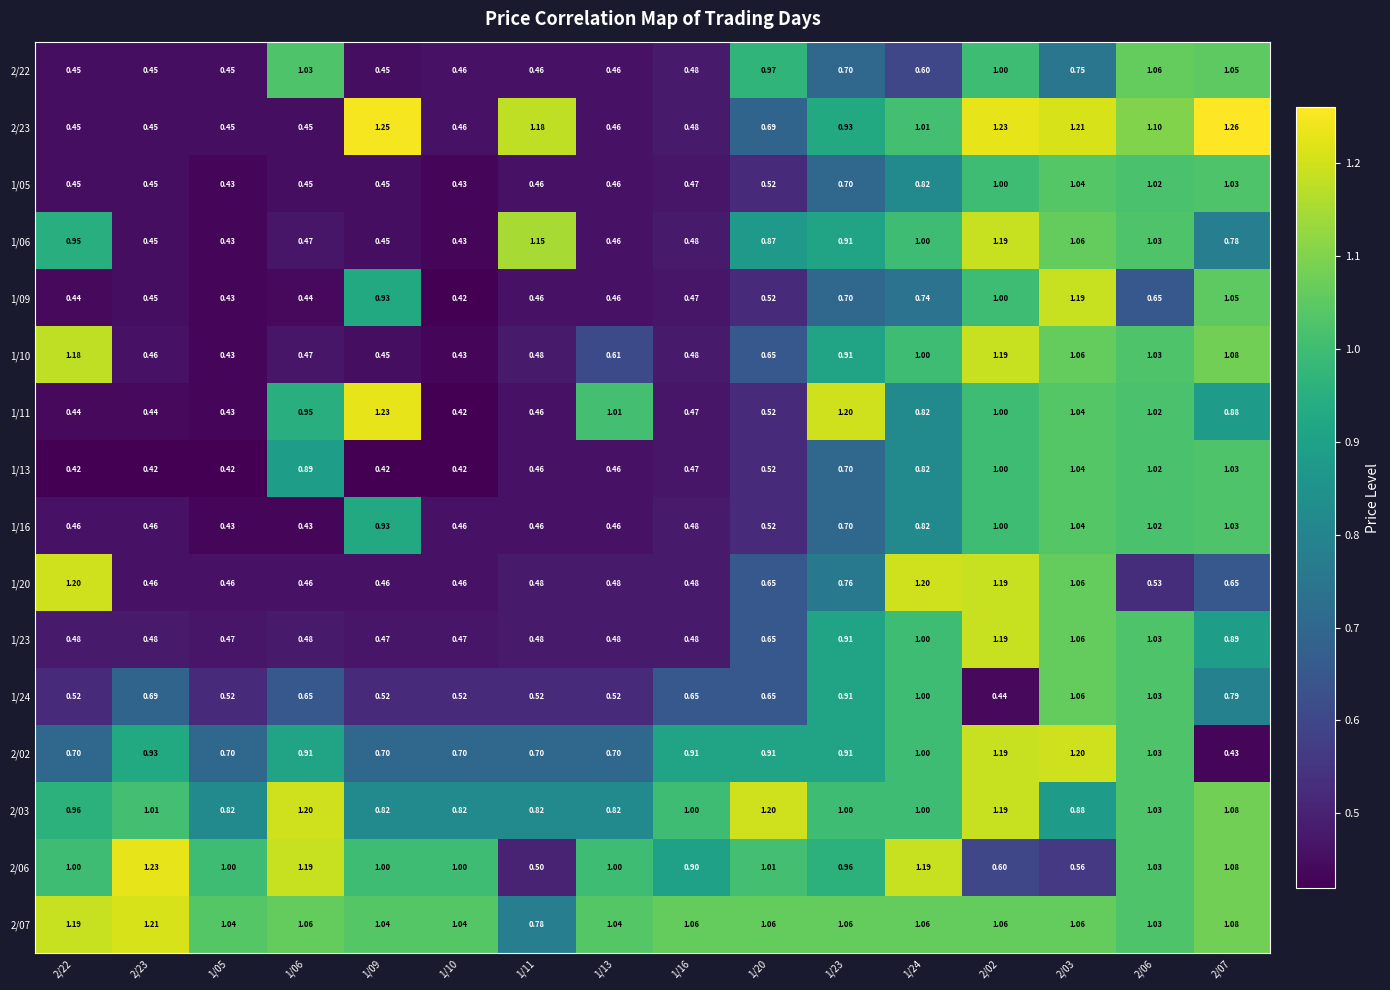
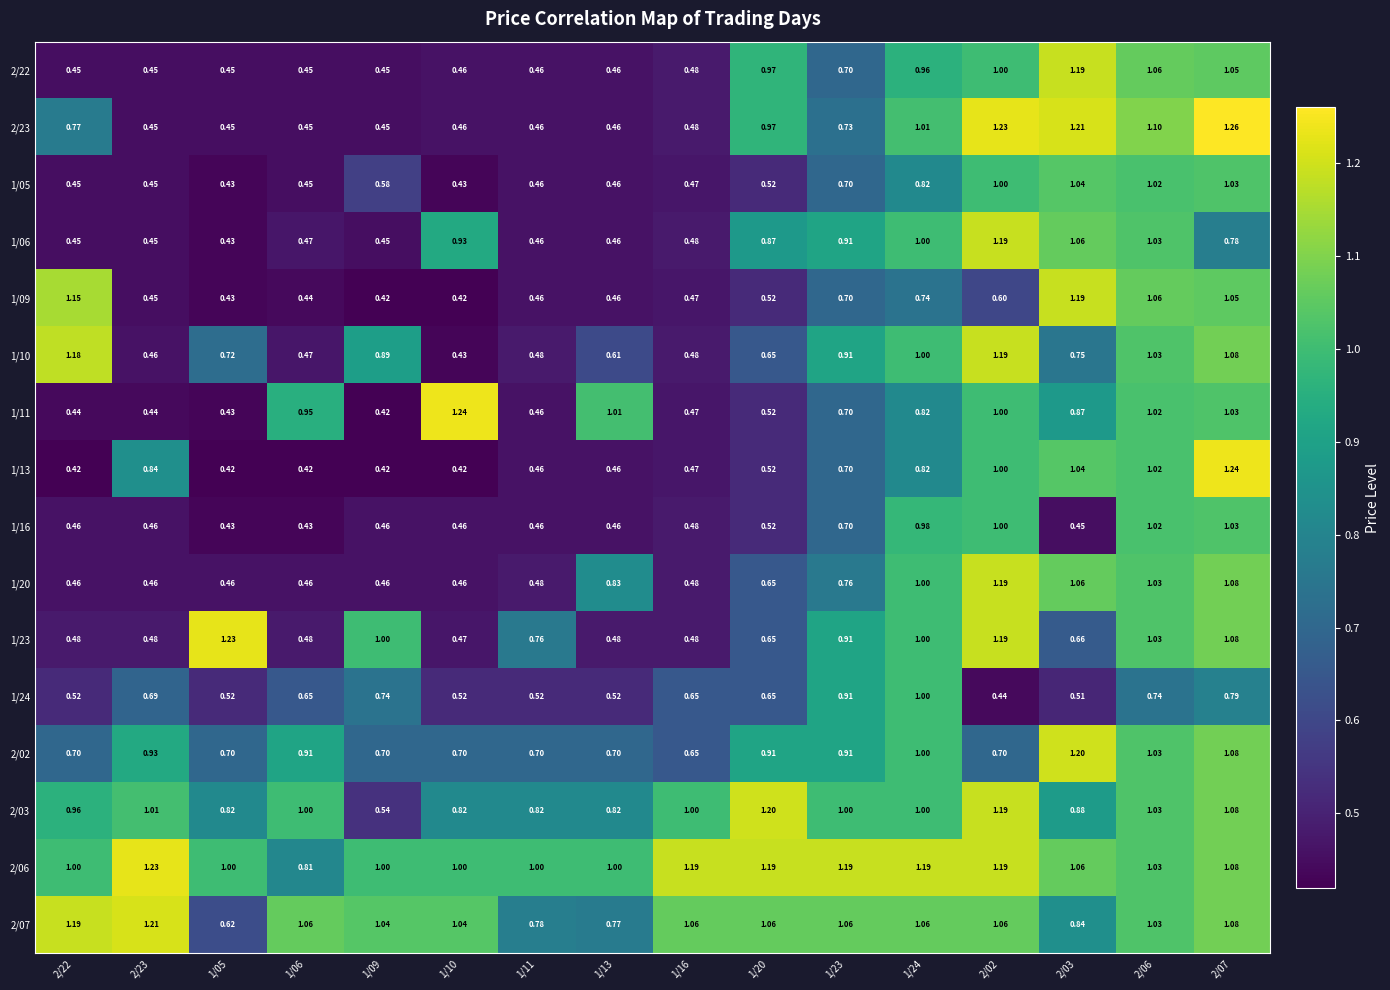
2/22, 1/06: 1.03 -> 0.45
2/22, 1/24: 0.60 -> 0.96
2/22, 2/03: 0.75 -> 1.19
2/23, 2/22: 0.45 -> 0.77
2/23, 1/09: 1.25 -> 0.45
2/23, 1/11: 1.18 -> 0.46
2/23, 1/20: 0.69 -> 0.97
2/23, 1/23: 0.93 -> 0.73
1/05, 1/09: 0.45 -> 0.58
1/06, 2/22: 0.95 -> 0.45
1/06, 1/10: 0.43 -> 0.93
1/06, 1/11: 1.15 -> 0.46
1/09, 2/22: 0.44 -> 1.15
1/09, 1/09: 0.93 -> 0.42
1/09, 2/02: 1.00 -> 0.60
1/09, 2/06: 0.65 -> 1.06
1/10, 1/05: 0.43 -> 0.72
1/10, 1/09: 0.45 -> 0.89
1/10, 2/03: 1.06 -> 0.75
1/11, 1/09: 1.23 -> 0.42
1/11, 1/10: 0.42 -> 1.24
1/11, 1/23: 1.20 -> 0.70
1/11, 2/03: 1.04 -> 0.87
1/11, 2/07: 0.88 -> 1.03
1/13, 2/23: 0.42 -> 0.84
1/13, 1/06: 0.89 -> 0.42
1/13, 2/07: 1.03 -> 1.24
1/16, 1/09: 0.93 -> 0.46
1/16, 1/24: 0.82 -> 0.98
1/16, 2/03: 1.04 -> 0.45
1/20, 2/22: 1.20 -> 0.46
1/20, 1/13: 0.48 -> 0.83
1/20, 1/24: 1.20 -> 1.00
1/20, 2/06: 0.53 -> 1.03
1/20, 2/07: 0.65 -> 1.08
1/23, 1/05: 0.47 -> 1.23
1/23, 1/09: 0.47 -> 1.00
1/23, 1/11: 0.48 -> 0.76
1/23, 2/03: 1.06 -> 0.66
1/23, 2/07: 0.89 -> 1.08
1/24, 1/09: 0.52 -> 0.74
1/24, 2/03: 1.06 -> 0.51
1/24, 2/06: 1.03 -> 0.74
2/02, 1/16: 0.91 -> 0.65
2/02, 2/02: 1.19 -> 0.70
2/02, 2/07: 0.43 -> 1.08
2/03, 1/06: 1.20 -> 1.00
2/03, 1/09: 0.82 -> 0.54
2/06, 1/06: 1.19 -> 0.81
2/06, 1/11: 0.50 -> 1.00
2/06, 1/16: 0.90 -> 1.19
2/06, 1/20: 1.01 -> 1.19
2/06, 1/23: 0.96 -> 1.19
2/06, 2/02: 0.60 -> 1.19
2/06, 2/03: 0.56 -> 1.06
2/07, 1/05: 1.04 -> 0.62
2/07, 1/13: 1.04 -> 0.77
2/07, 2/03: 1.06 -> 0.84
